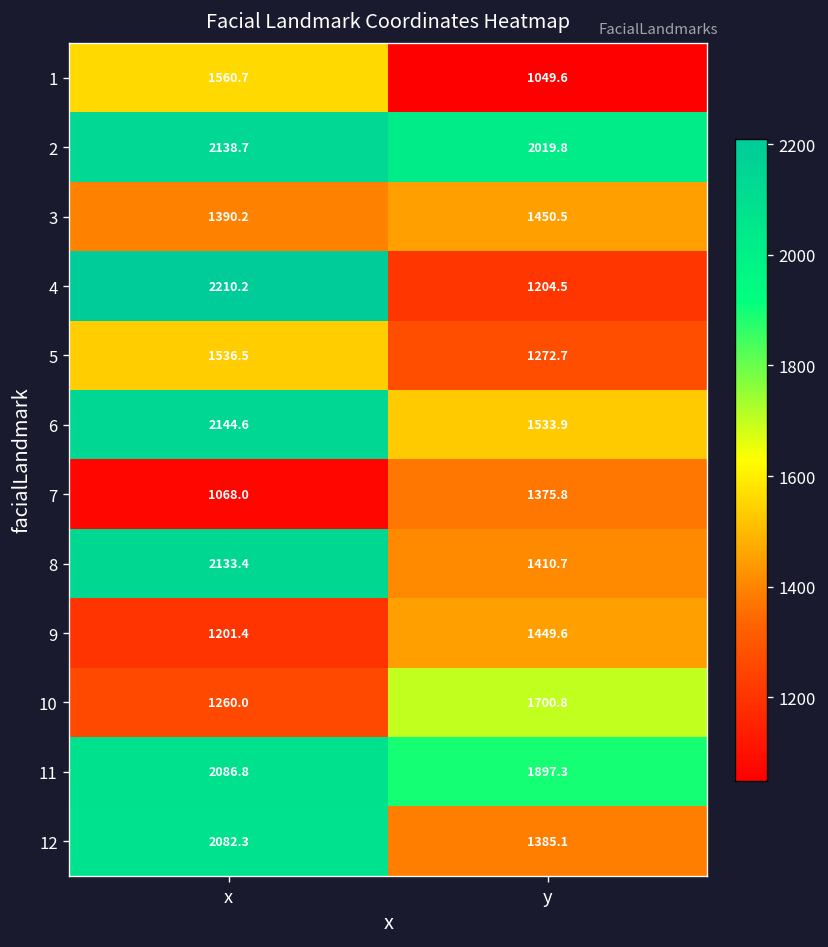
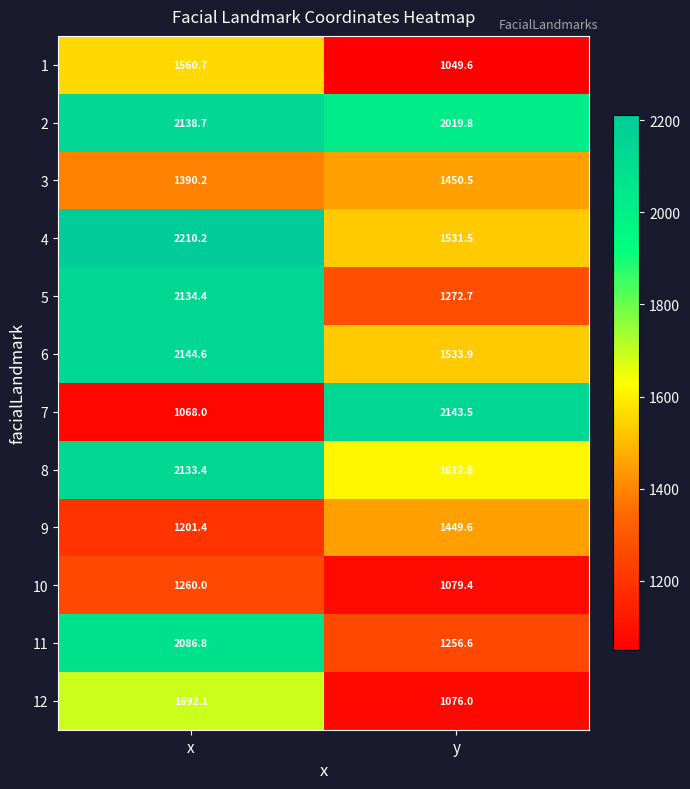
4, y: 1204.5 -> 1531.5
5, x: 1536.5 -> 2134.4
7, y: 1375.8 -> 2143.5
8, y: 1410.7 -> 1612.8
10, y: 1700.8 -> 1079.4
11, y: 1897.3 -> 1256.6
12, x: 2082.3 -> 1692.1
12, y: 1385.1 -> 1076.0
